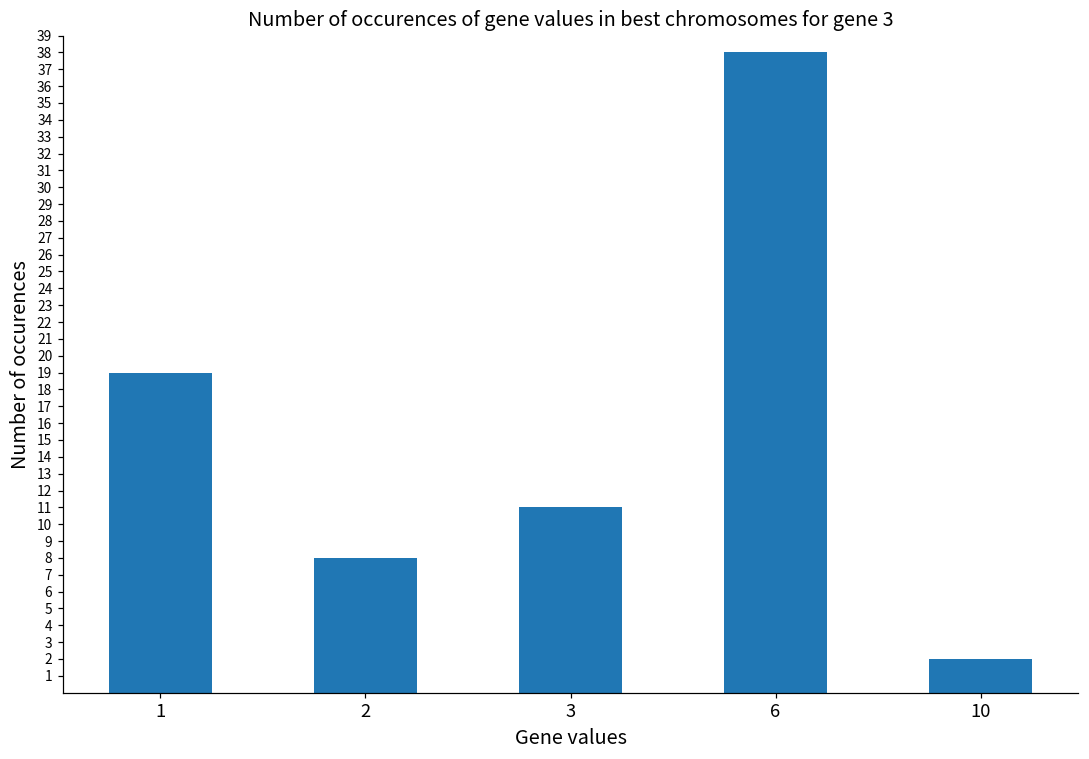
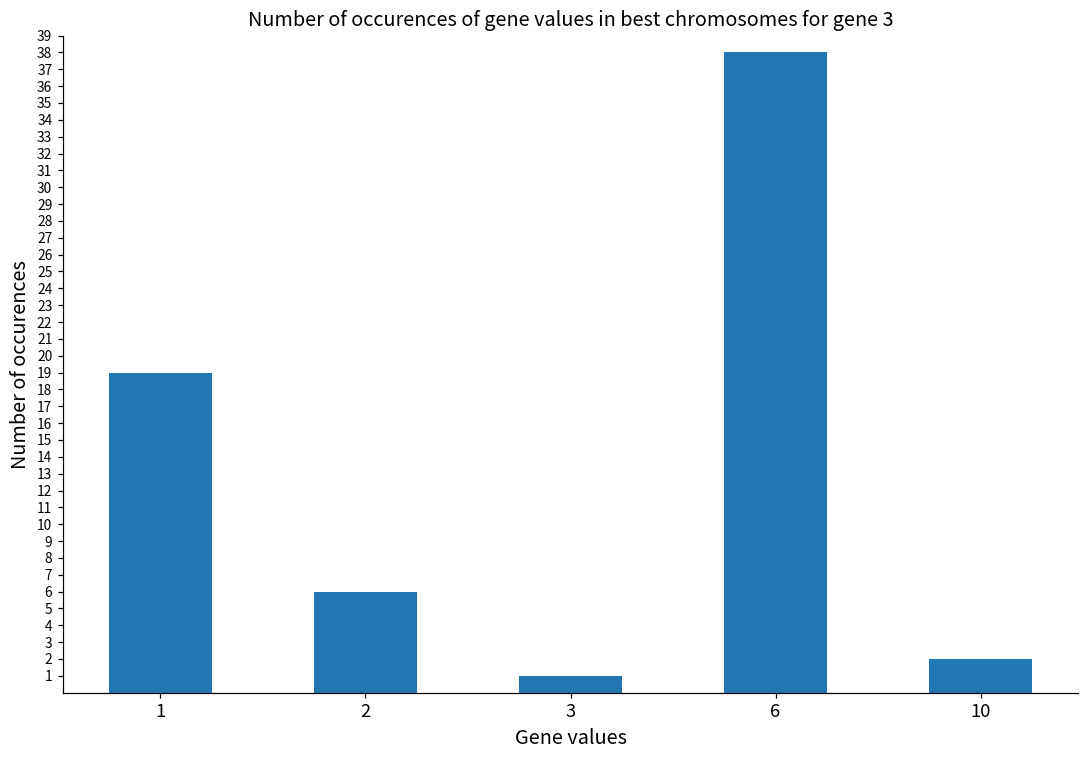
2: 8 -> 6
3: 11 -> 1
